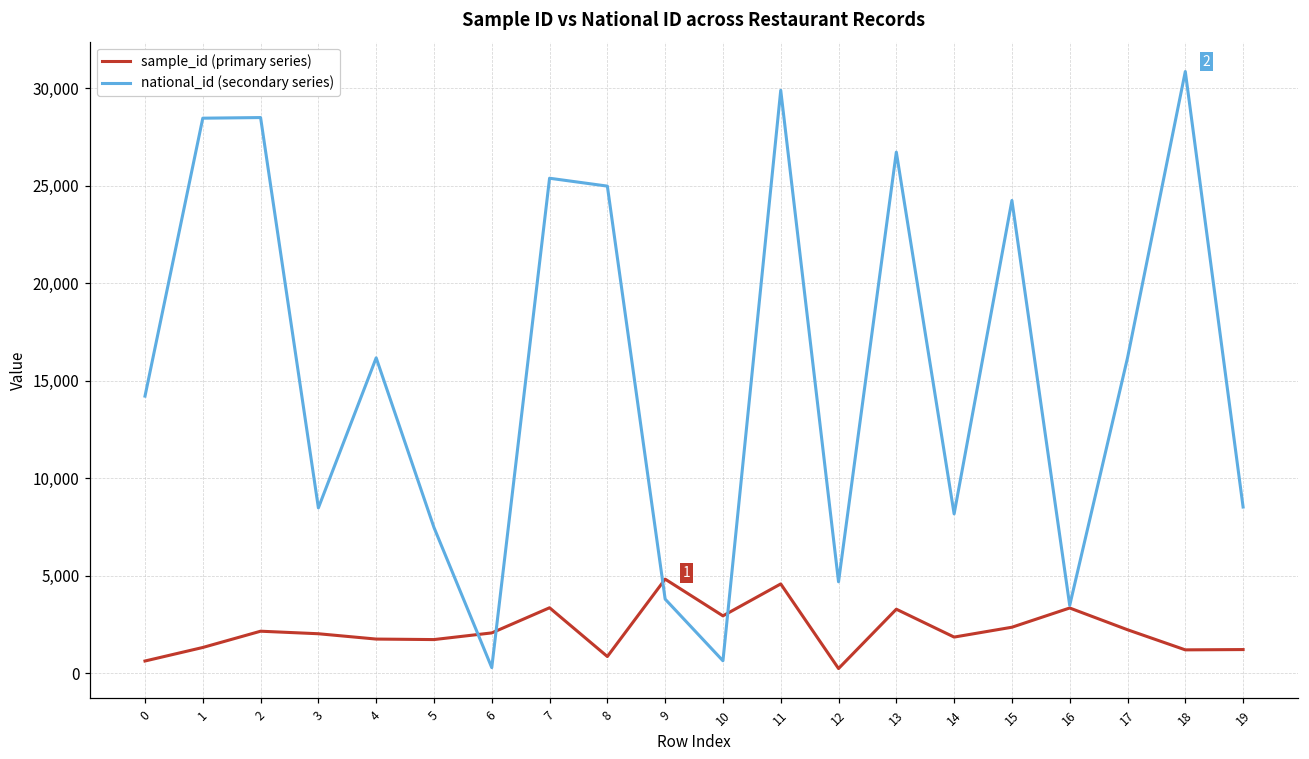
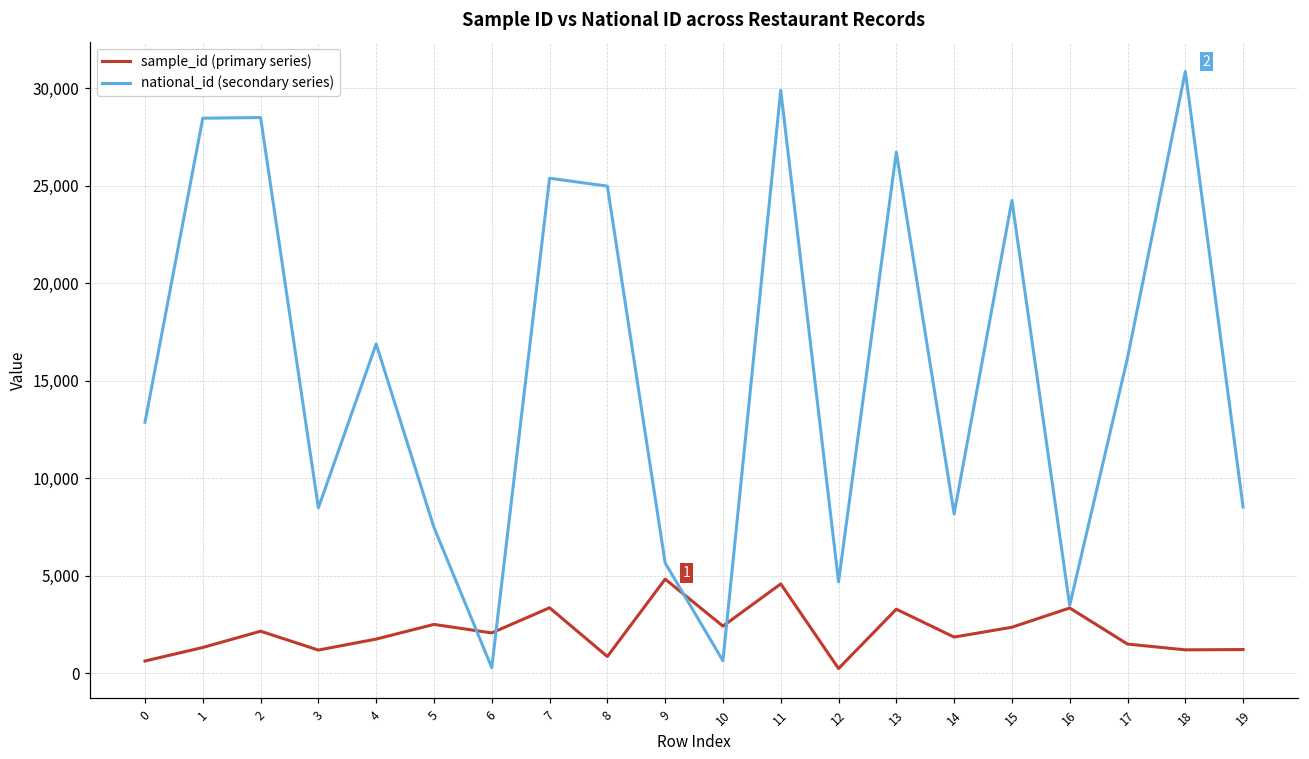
national_id (secondary series), 0: 14,200 -> 12,900
sample_id (primary series), 3: 2,000 -> 1,200
national_id (secondary series), 4: 16,200 -> 16,900
sample_id (primary series), 5: 1,700 -> 2,500
national_id (secondary series), 9: 3,800 -> 5,600
sample_id (primary series), 10: 2,900 -> 2,400
sample_id (primary series), 17: 2,200 -> 1,500
